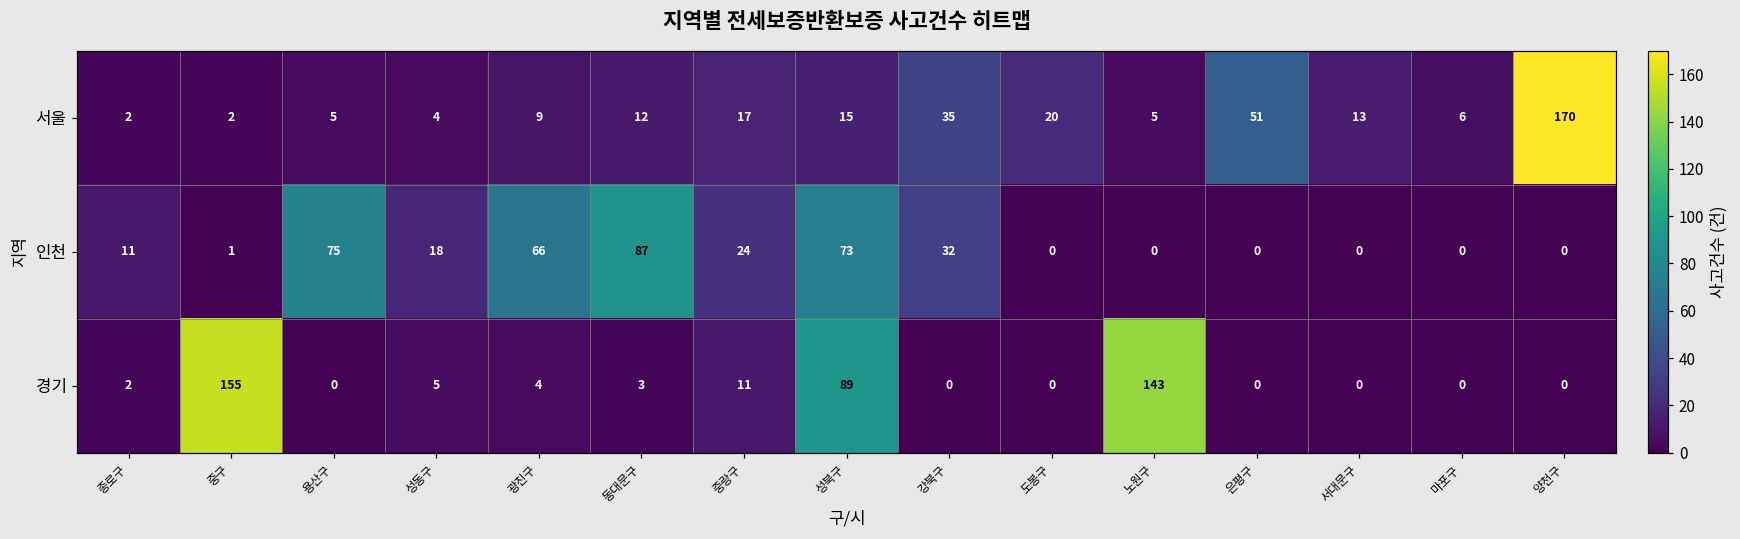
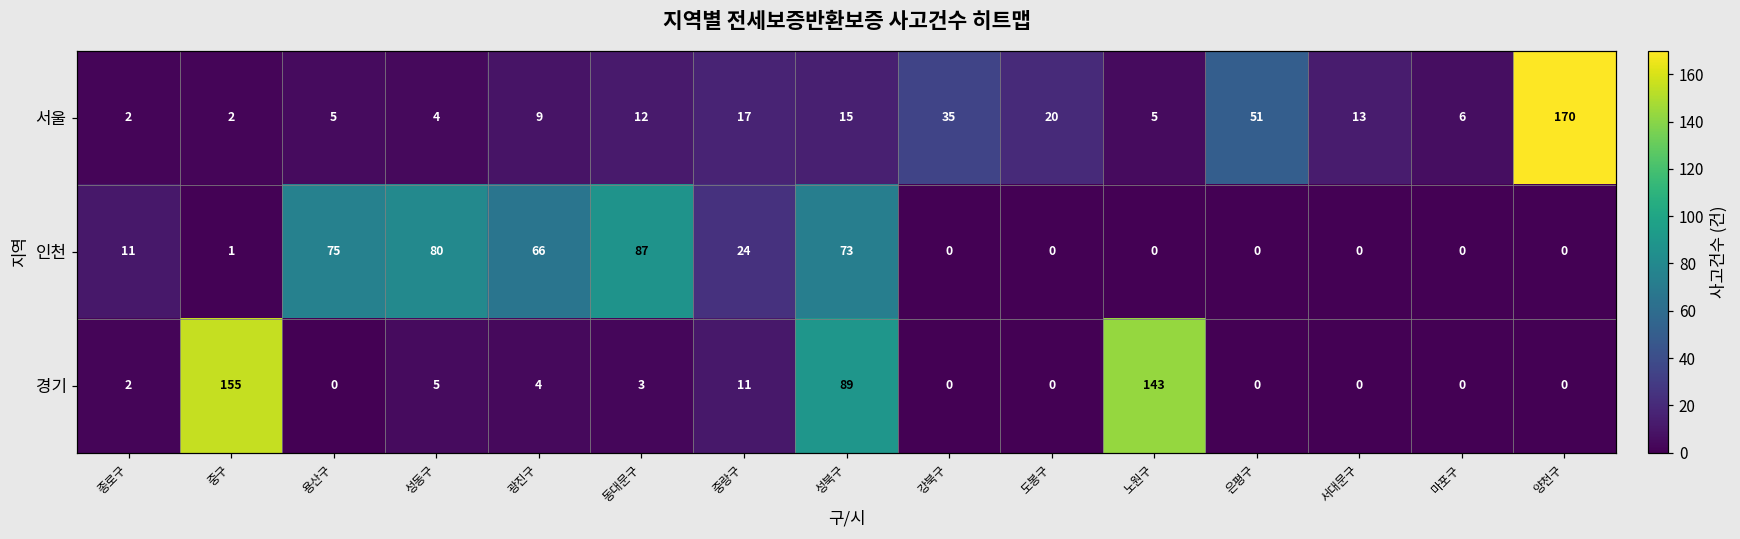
인천, 성동구: 18 -> 80
인천, 강북구: 32 -> 0
